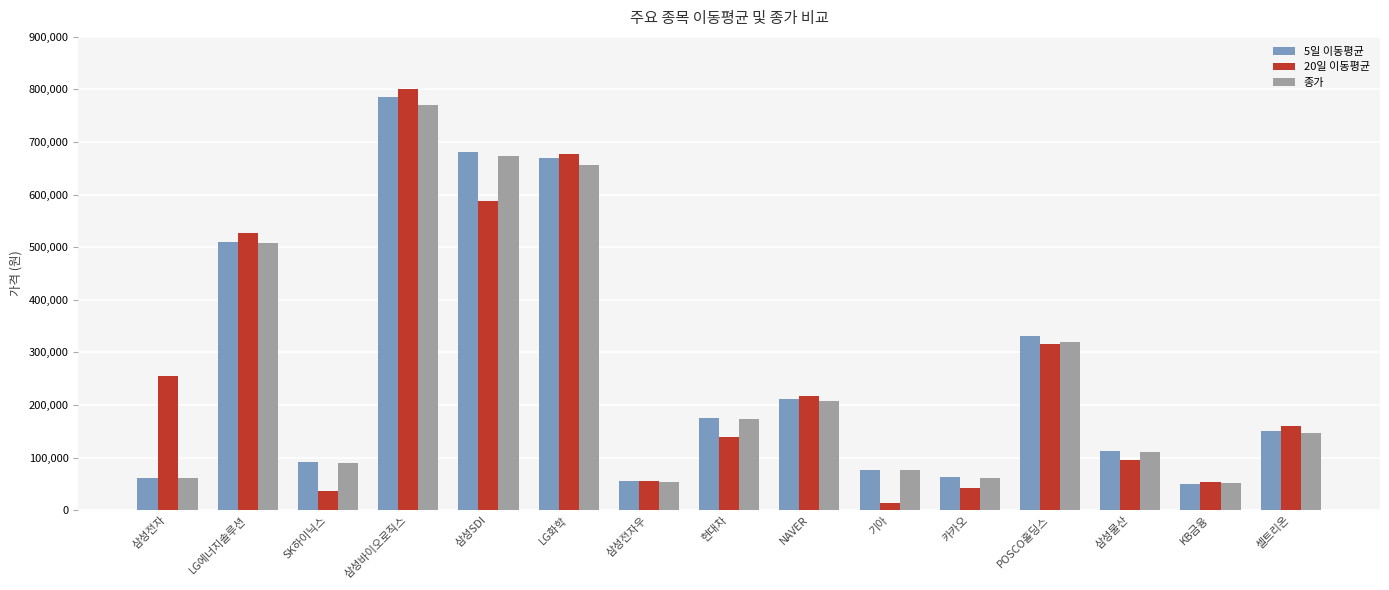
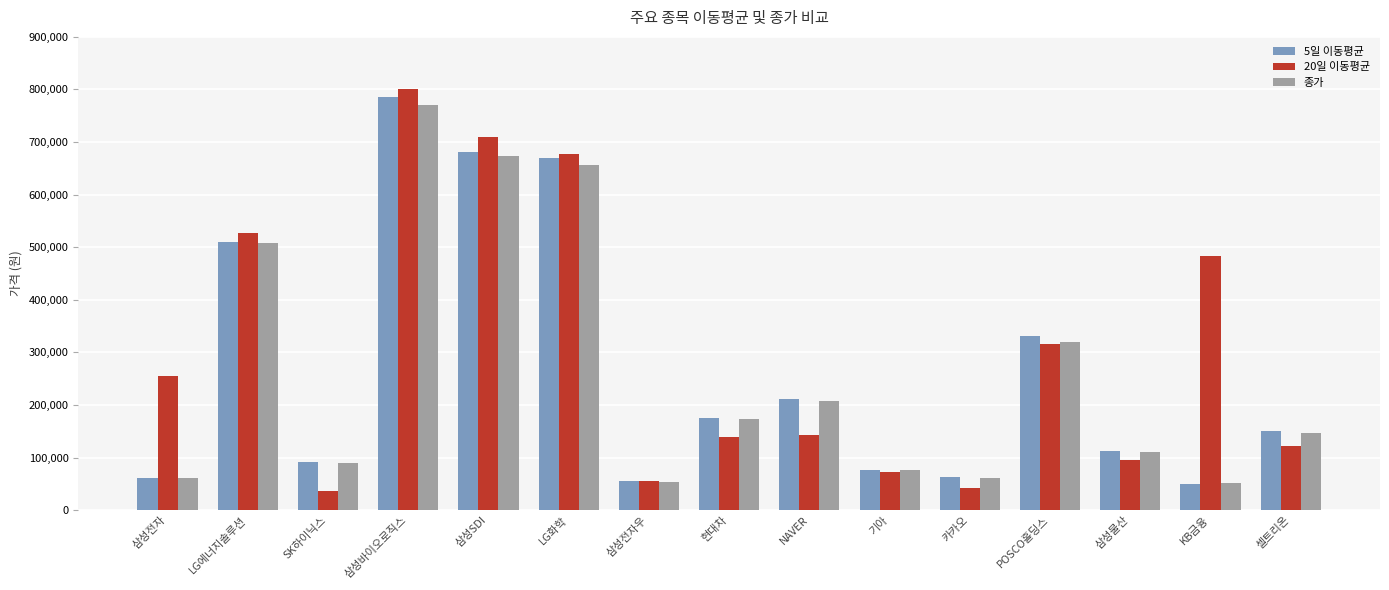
20일 이동평균, 삼성SDI: 590,000 -> 710,000
20일 이동평균, NAVER: 220,000 -> 140,000
20일 이동평균, 기아: 10,000 -> 70,000
20일 이동평균, KB금융: 50,000 -> 480,000
20일 이동평균, 셀트리온: 160,000 -> 120,000
